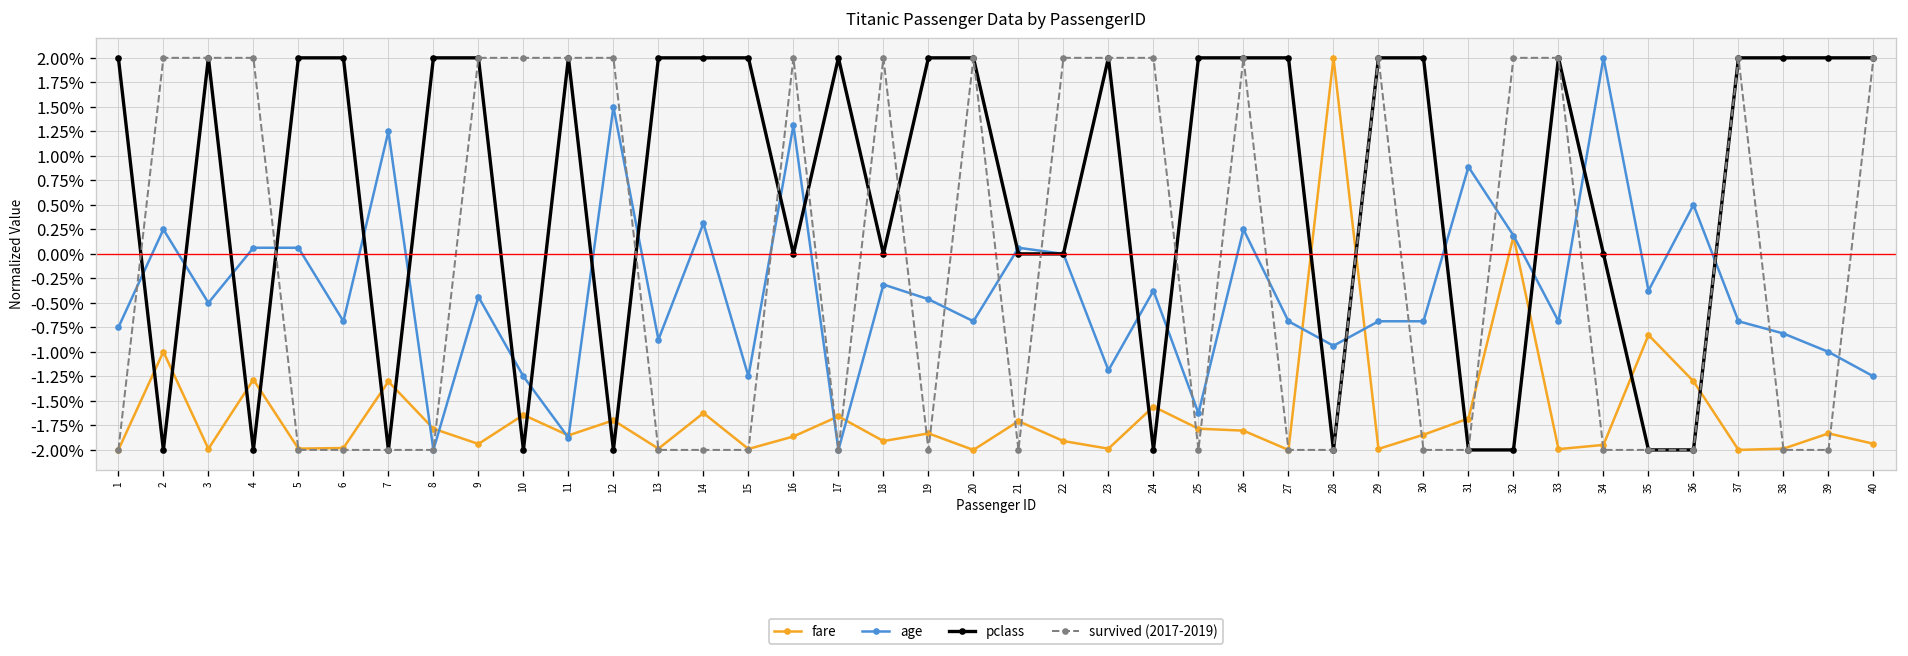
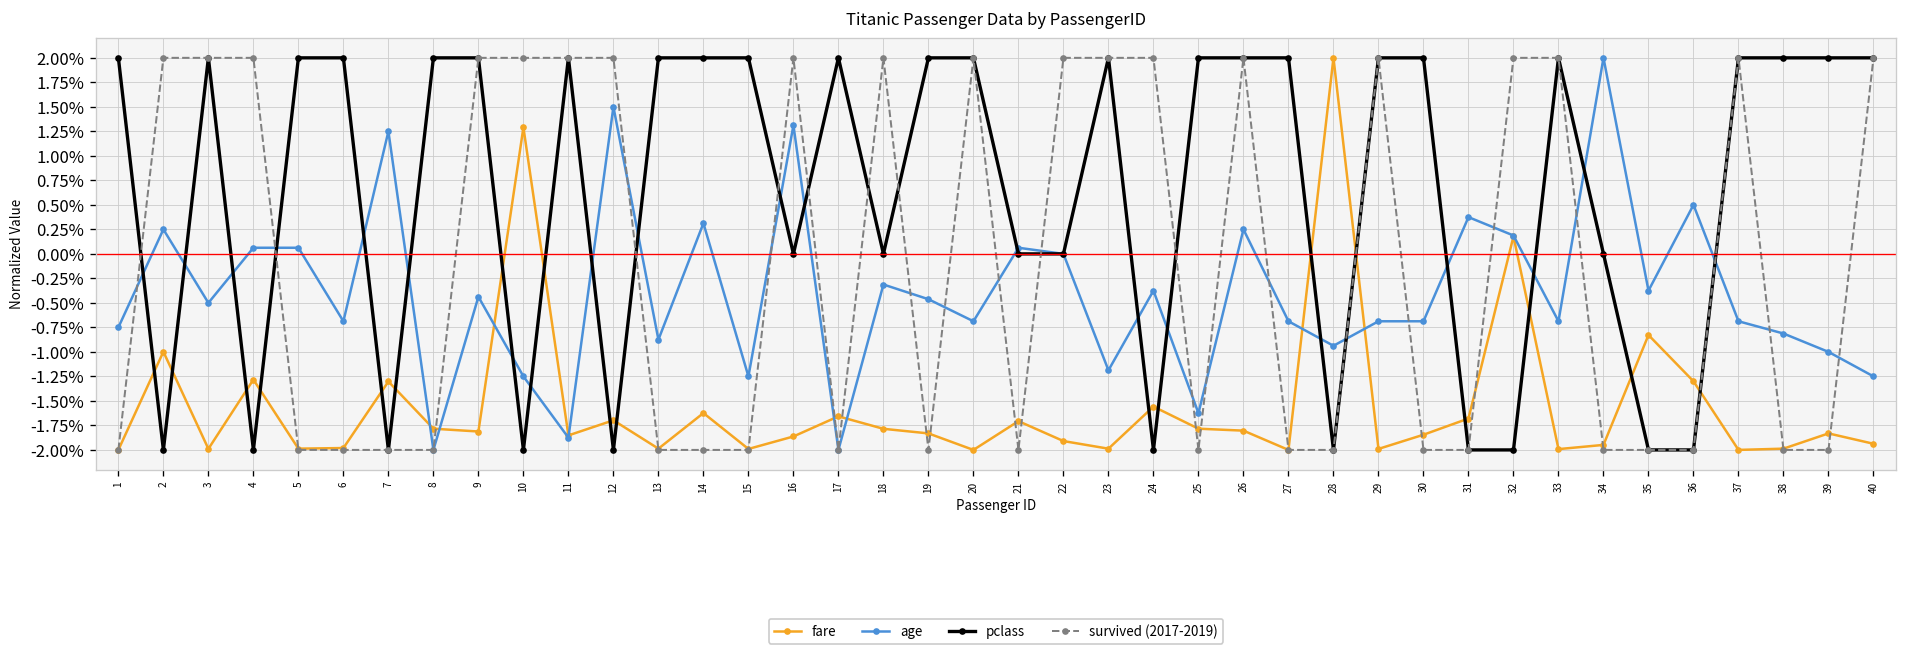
fare, 9: -1.9% -> -1.8%
fare, 10: -1.6% -> 1.3%
fare, 18: -1.9% -> -1.8%
age, 31: 0.9% -> 0.4%
